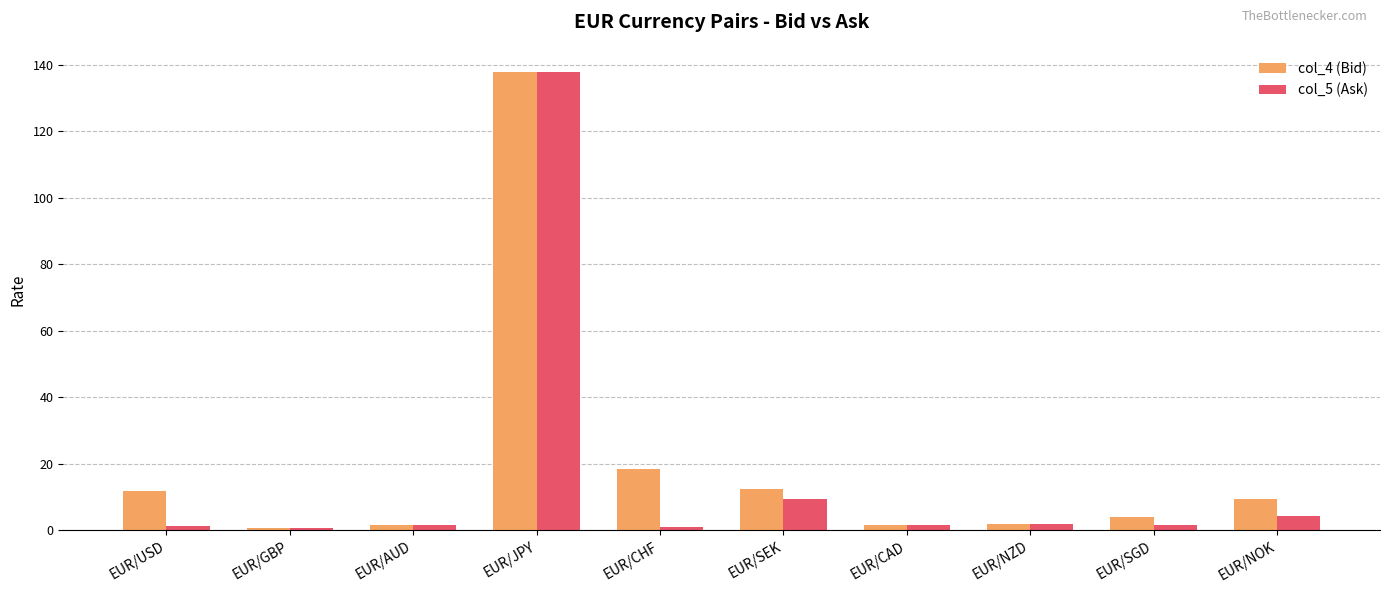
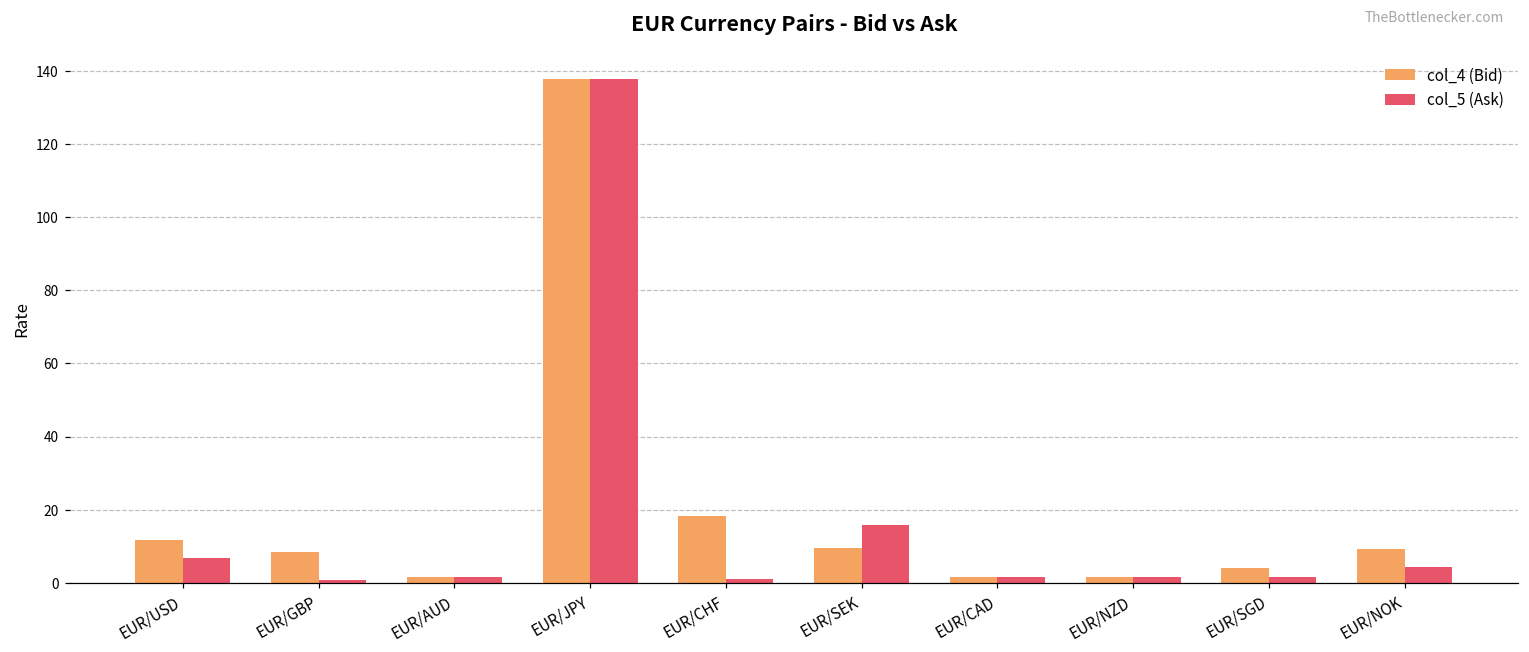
col_5 (Ask), EUR/USD: 1 -> 7
col_4 (Bid), EUR/GBP: 1 -> 8
col_4 (Bid), EUR/SEK: 12 -> 10
col_5 (Ask), EUR/SEK: 10 -> 16
